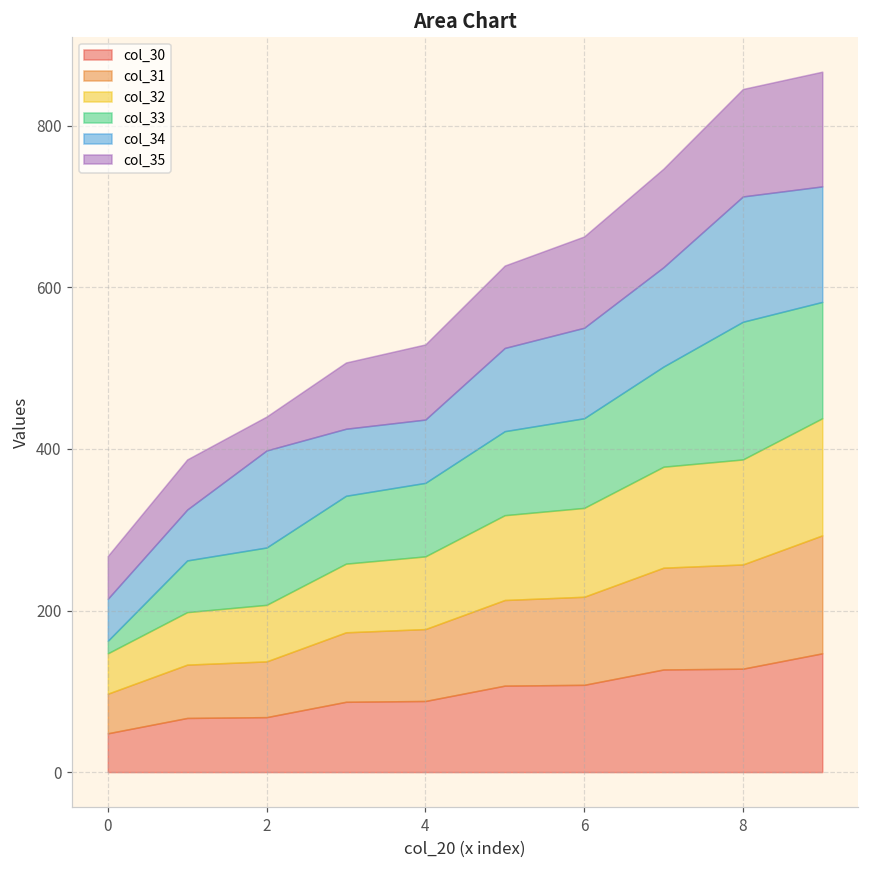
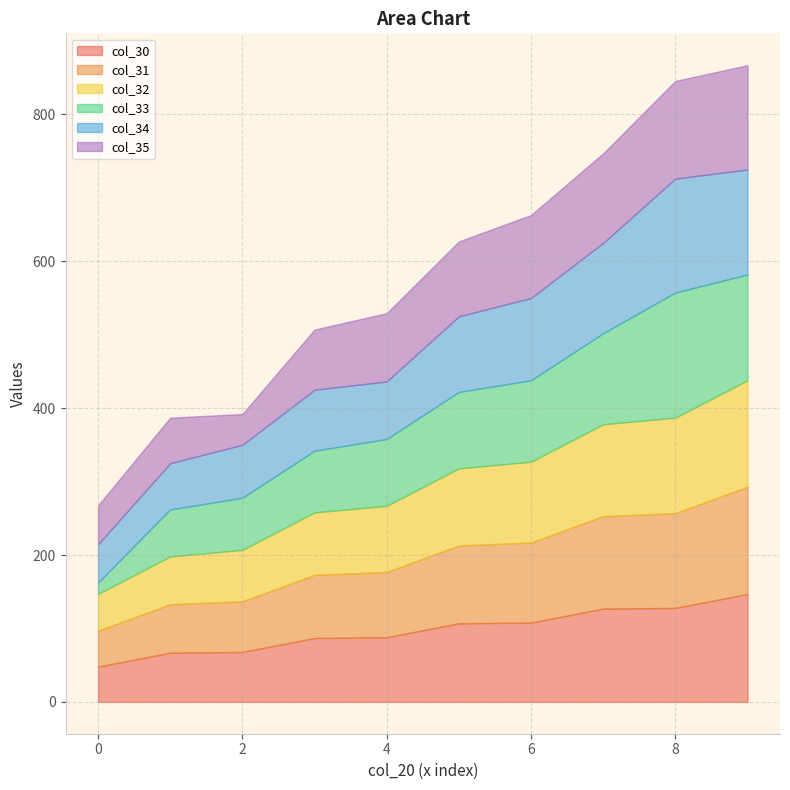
col_34, 2: 120 -> 70
